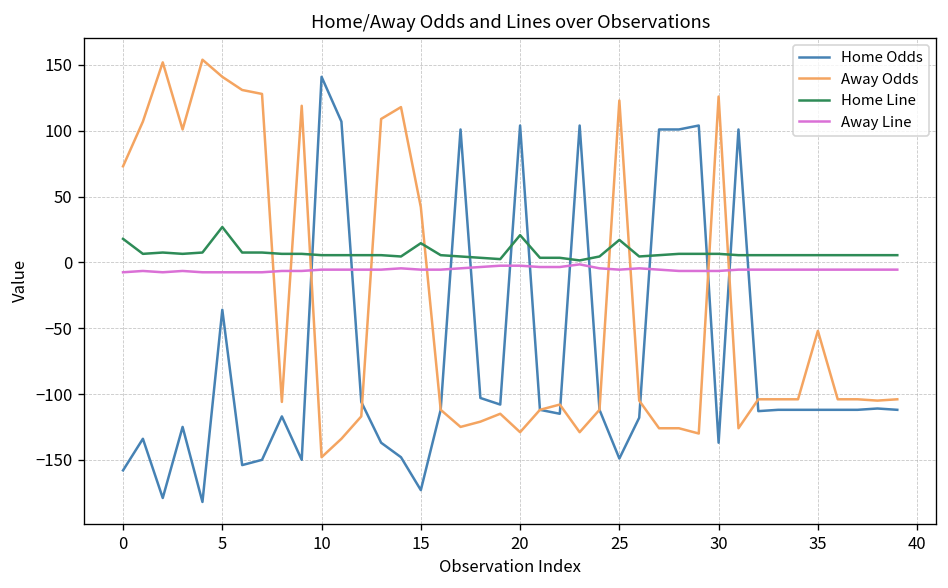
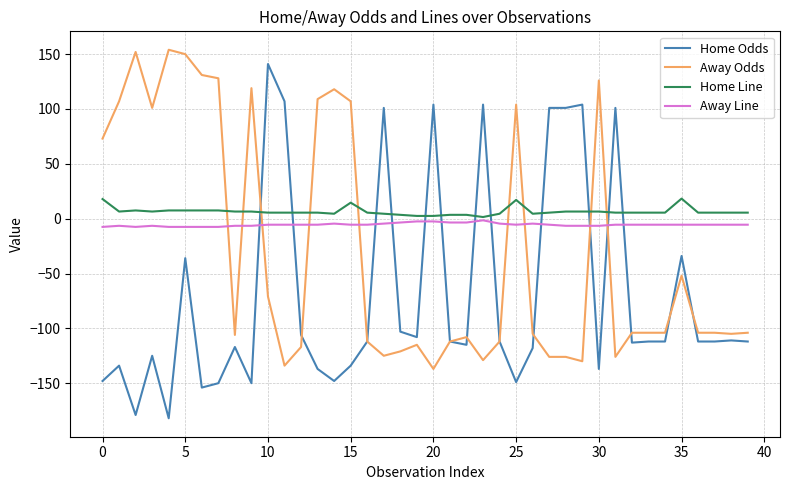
Home Odds, 0: -158 -> -148
Away Odds, 5: 141 -> 150
Home Line, 5: 27 -> 8
Away Odds, 10: -148 -> -71
Home Odds, 15: -173 -> -134
Away Odds, 15: 42 -> 107
Away Odds, 20: -129 -> -137
Home Line, 20: 21 -> 3
Away Odds, 25: 123 -> 104
Home Odds, 35: -112 -> -34
Home Line, 35: 6 -> 18
